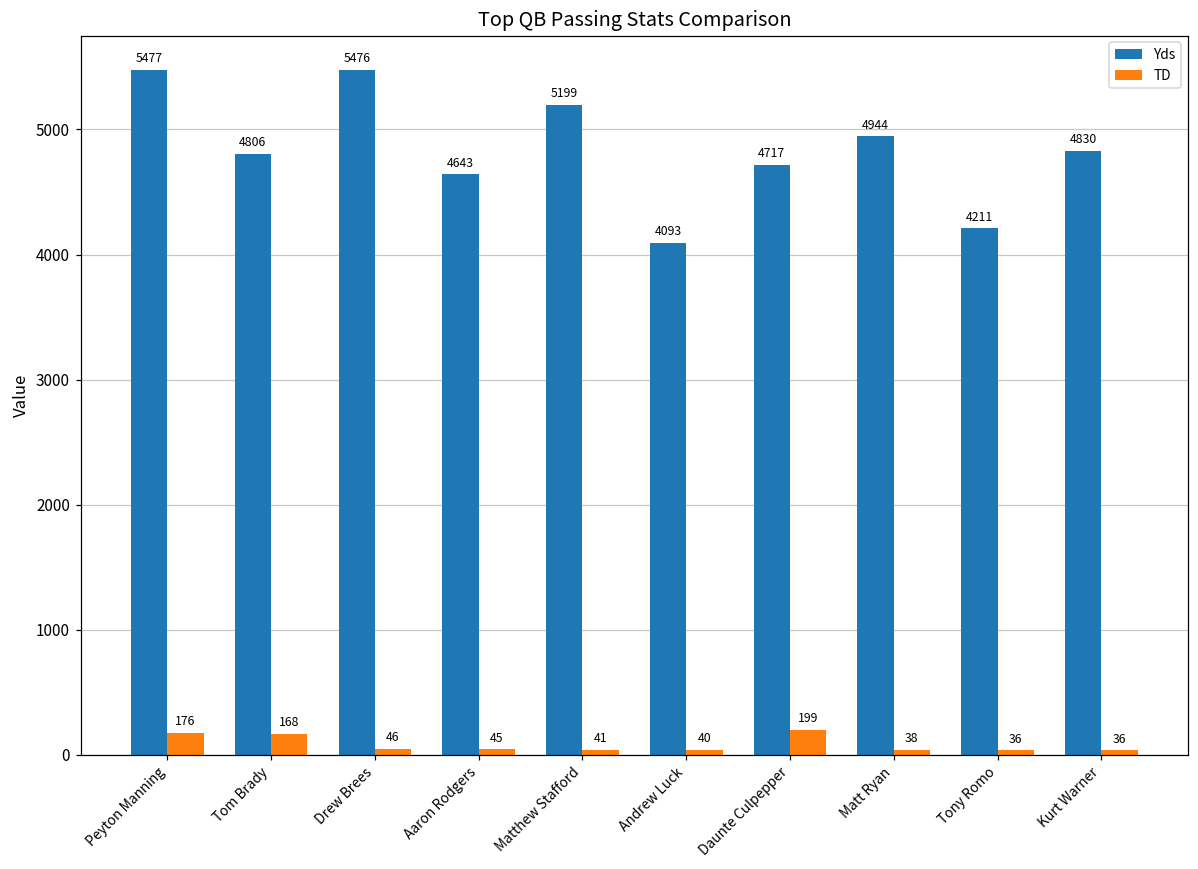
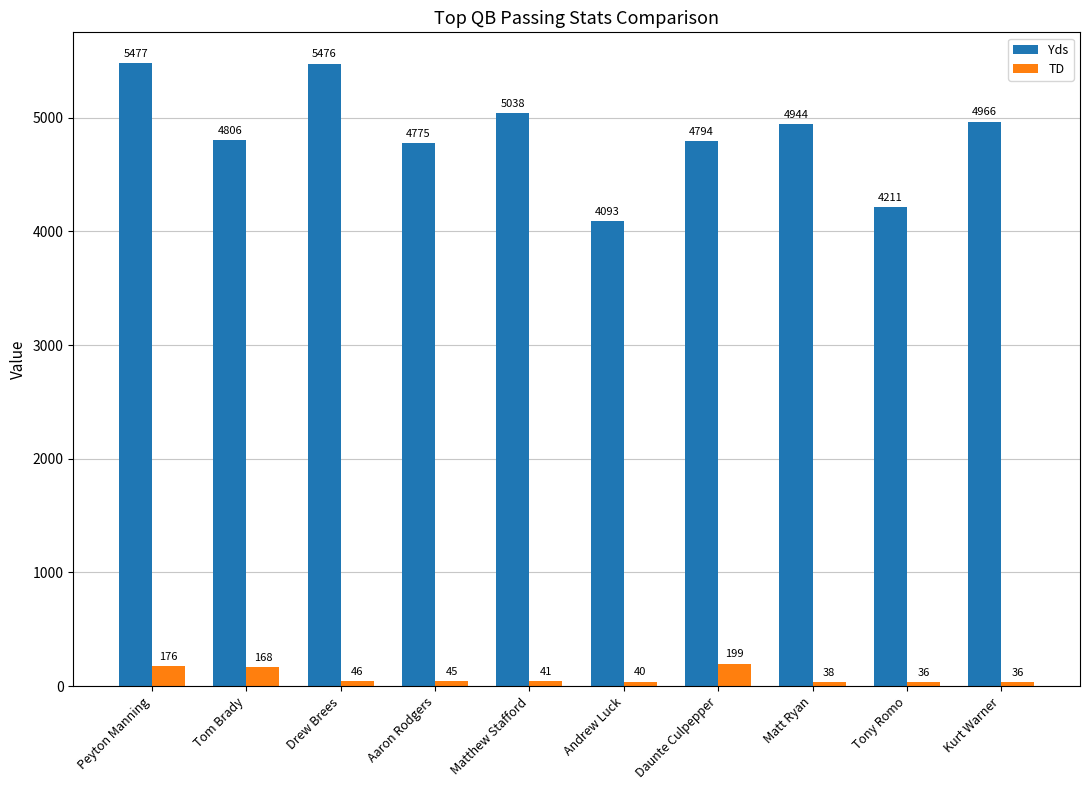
Yds, Aaron Rodgers: 4643 -> 4775
Yds, Matthew Stafford: 5199 -> 5038
Yds, Daunte Culpepper: 4717 -> 4794
Yds, Kurt Warner: 4830 -> 4966
